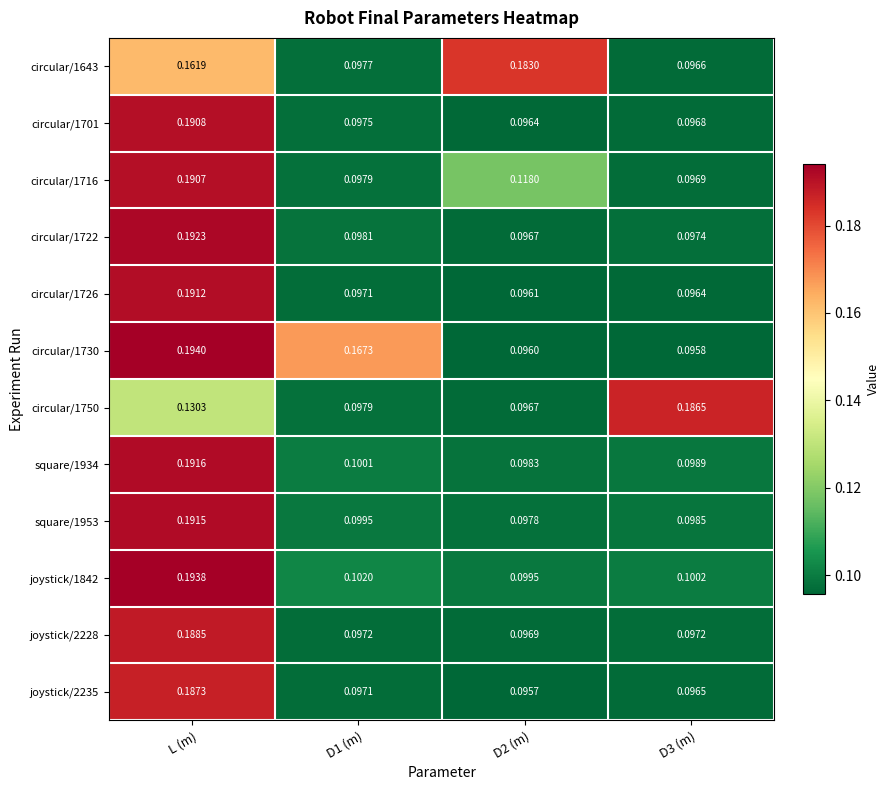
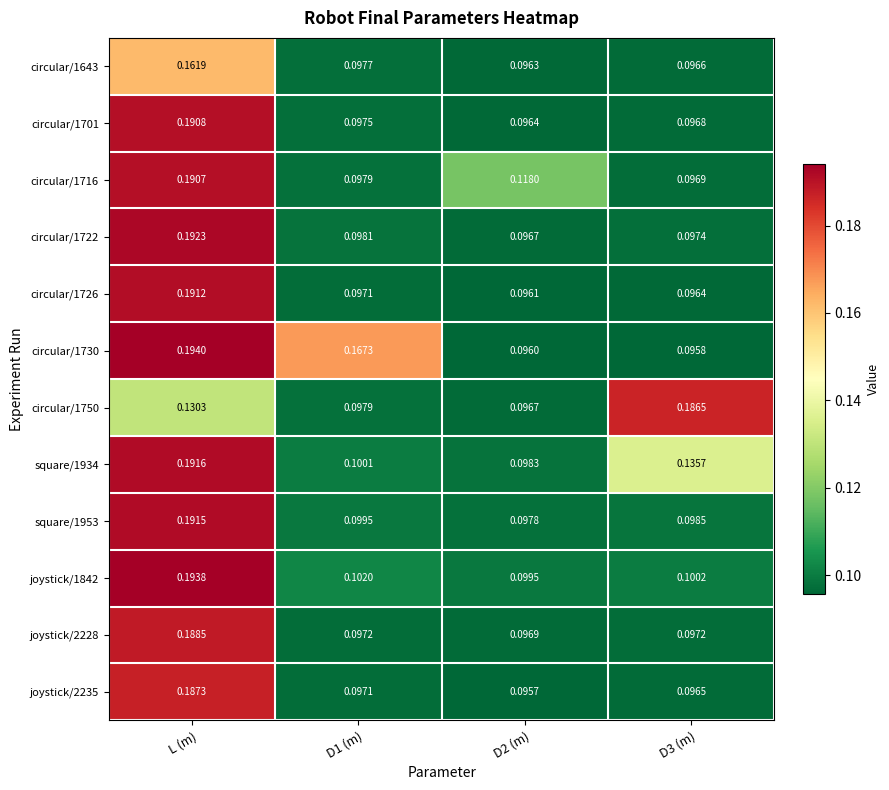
circular/1643, D2 (m): 0.1830 -> 0.0963
square/1934, D3 (m): 0.0989 -> 0.1357
